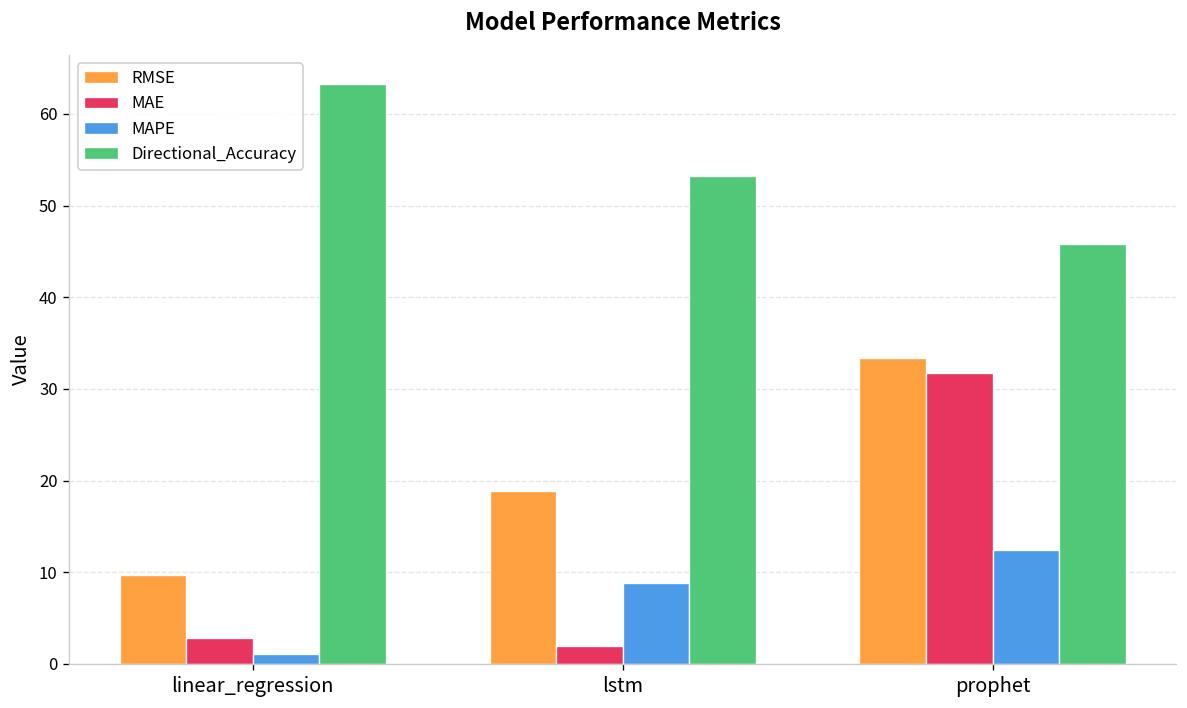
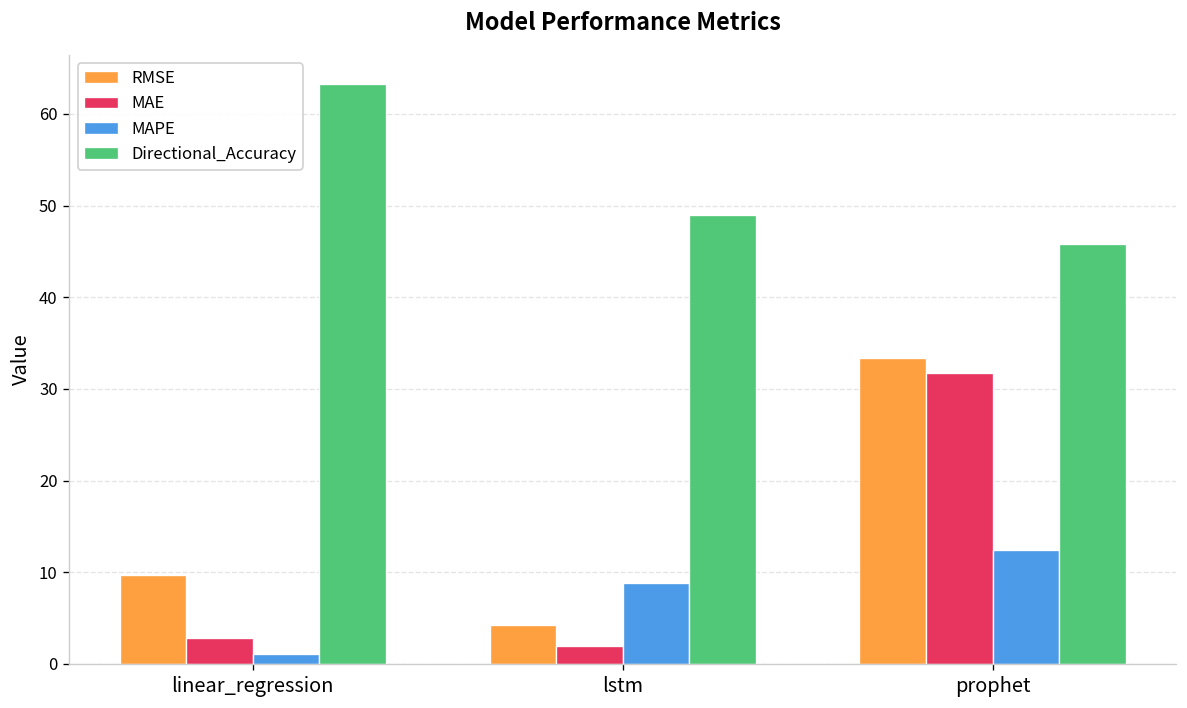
RMSE, lstm: 19 -> 4
Directional_Accuracy, lstm: 53 -> 49
